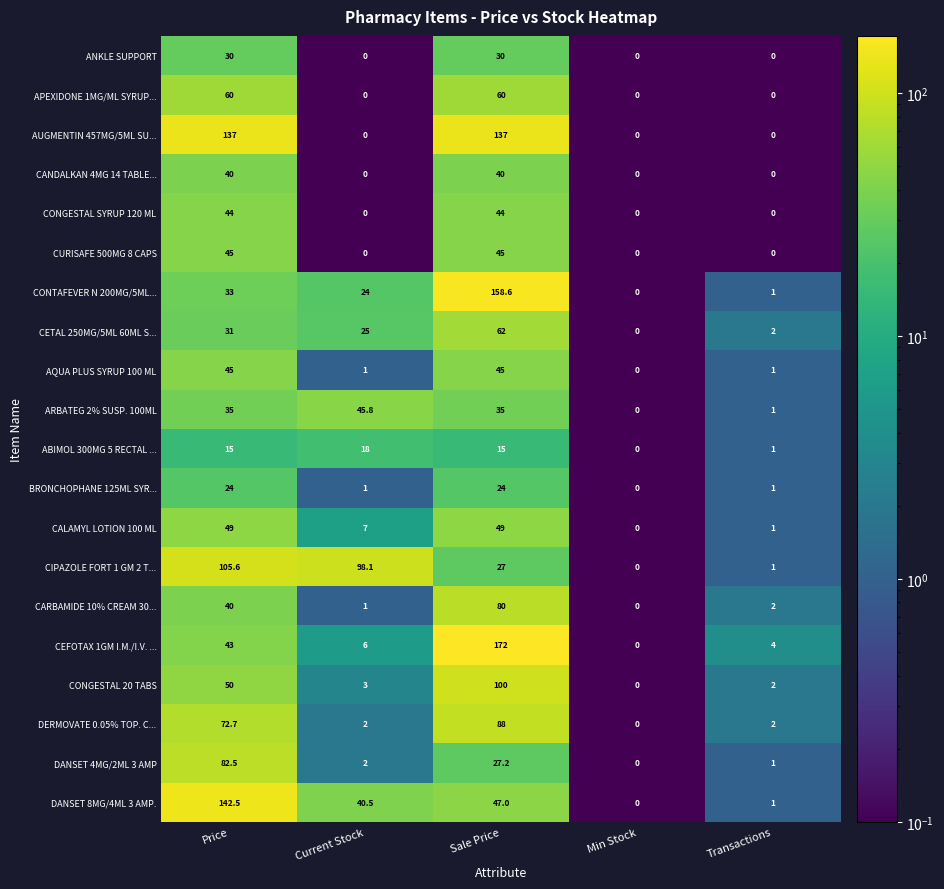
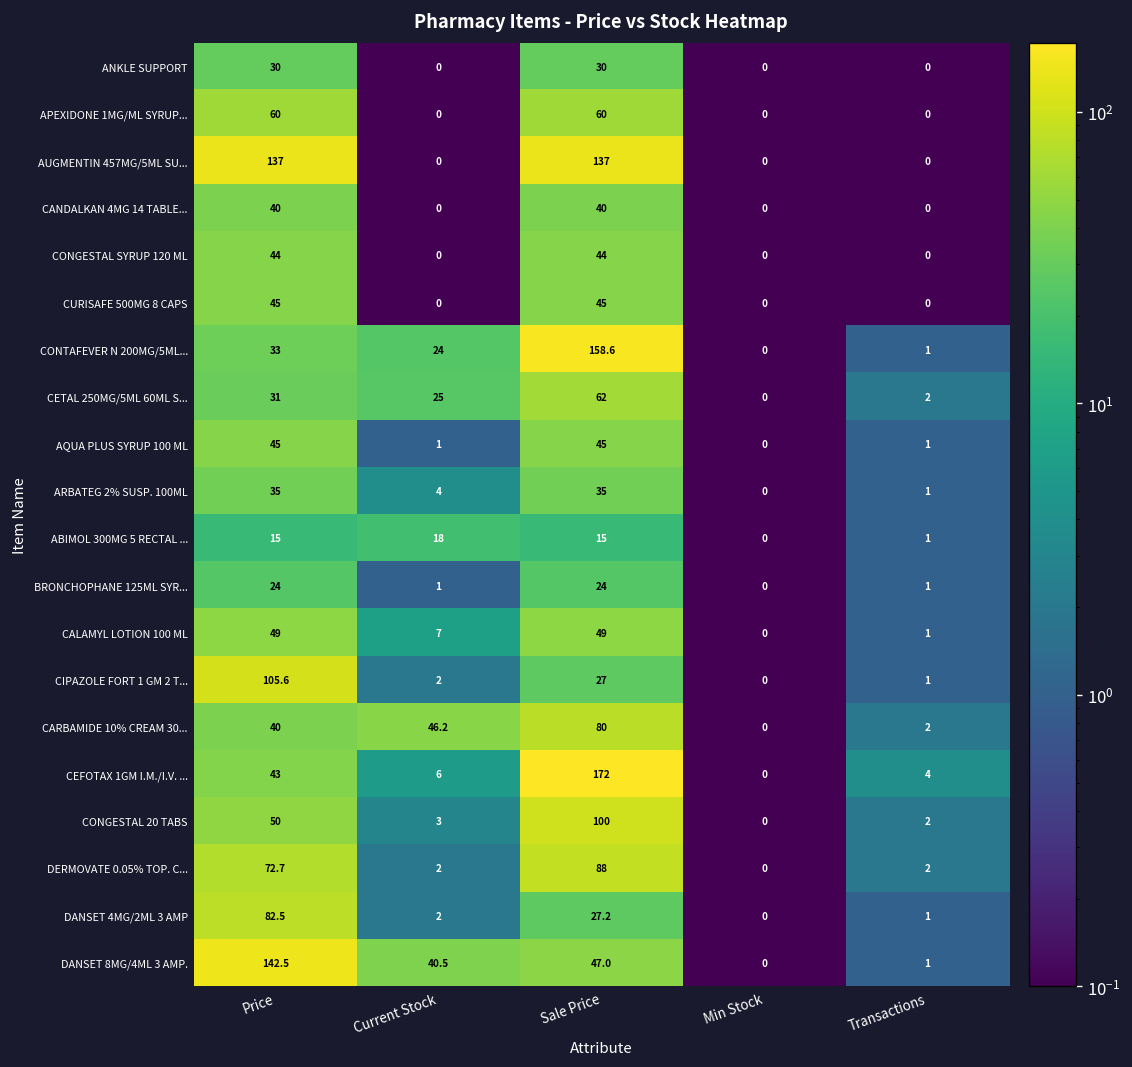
ARBATEG 2% SUSP. 100ML, Current Stock: 45.8 -> 4
CIPAZOLE FORT 1 GM 2 T..., Current Stock: 98.1 -> 2
CARBAMIDE 10% CREAM 30..., Current Stock: 1 -> 46.2
